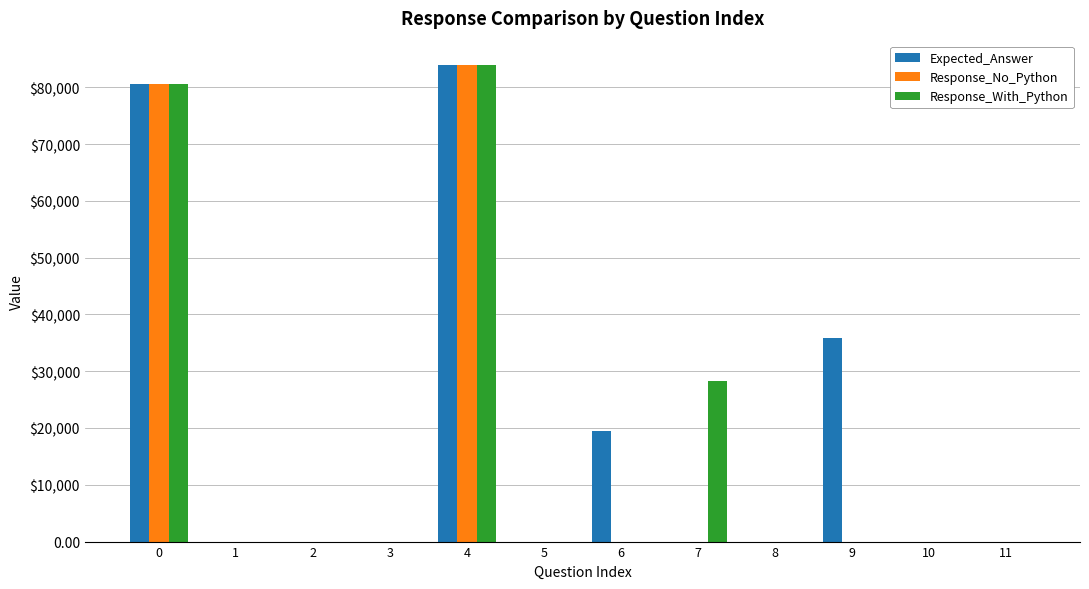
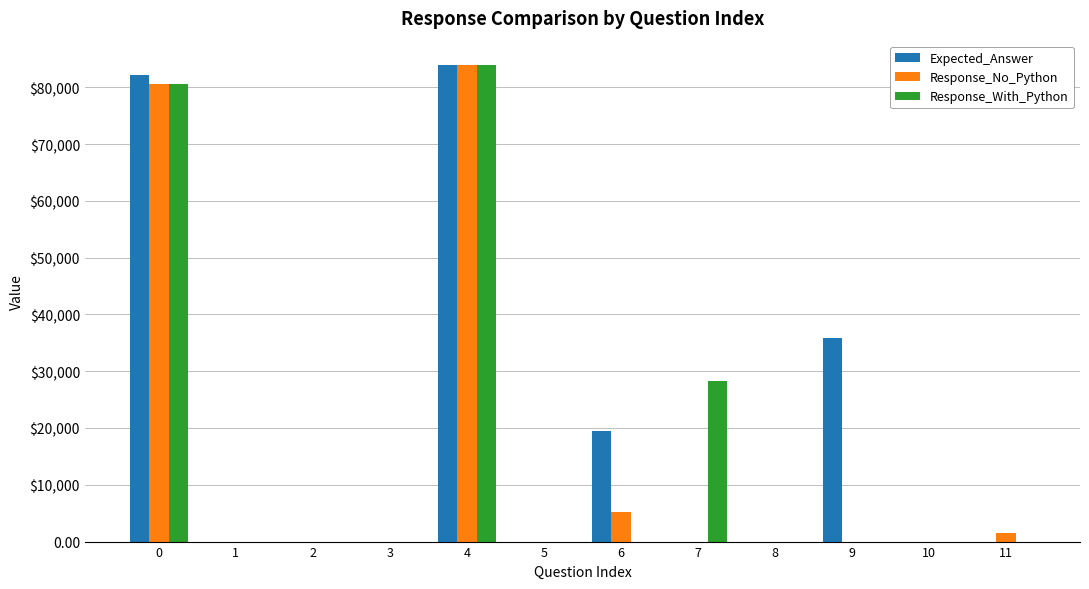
Expected_Answer, 0: $81,000 -> $82,000
Response_No_Python, 6: $0 -> $5,000
Response_No_Python, 11: $0 -> $2,000
